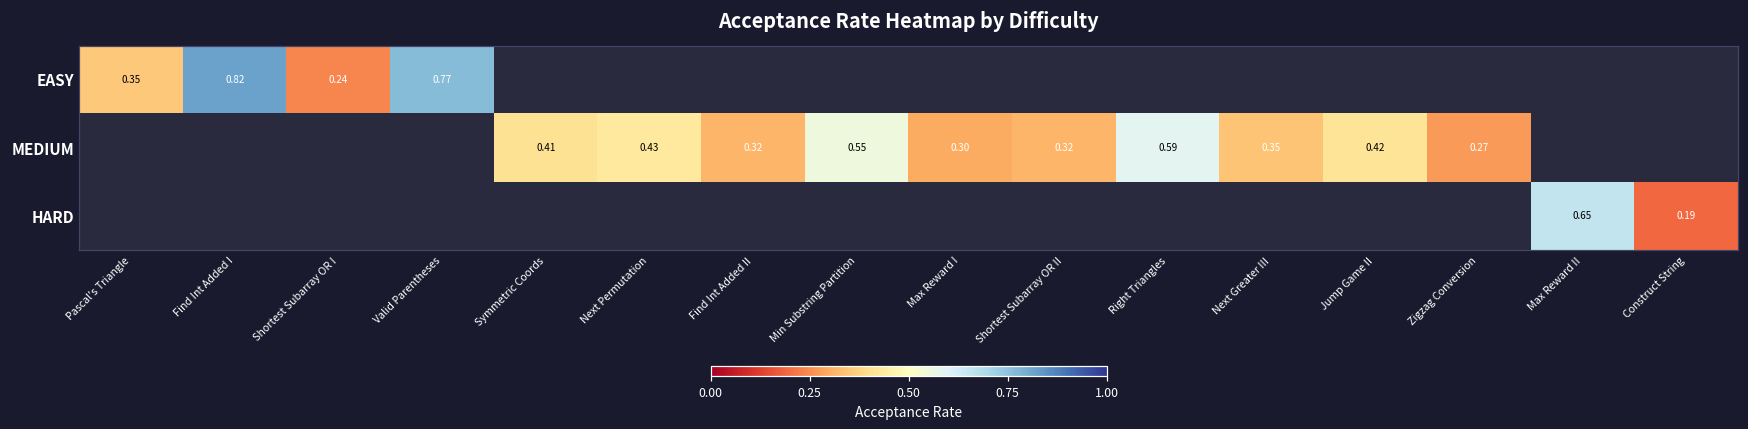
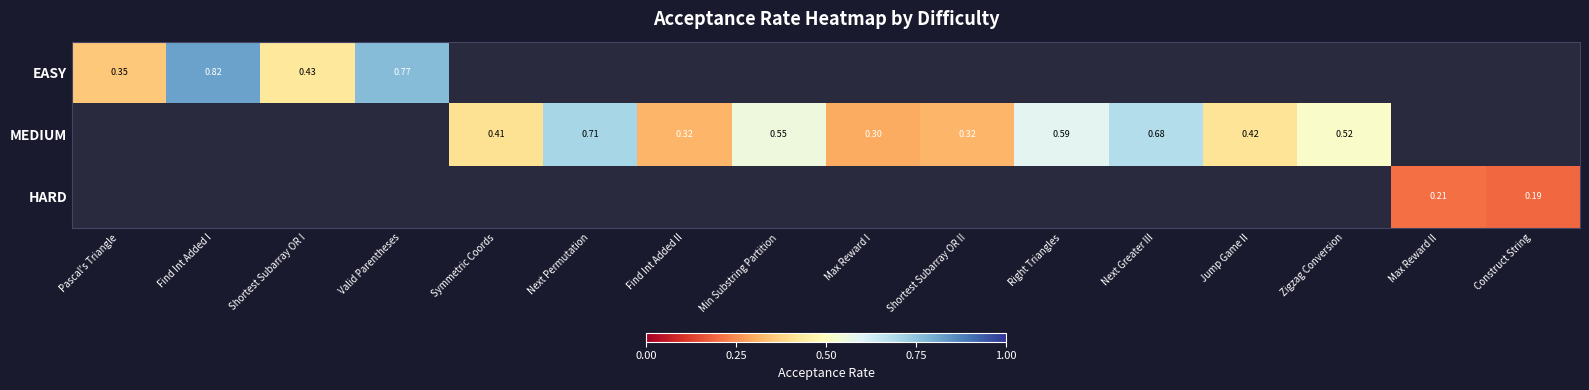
EASY, Shortest Subarray OR I: 0.24 -> 0.43
MEDIUM, Next Permutation: 0.43 -> 0.71
MEDIUM, Next Greater III: 0.35 -> 0.68
MEDIUM, Zigzag Conversion: 0.27 -> 0.52
HARD, Max Reward II: 0.65 -> 0.21
